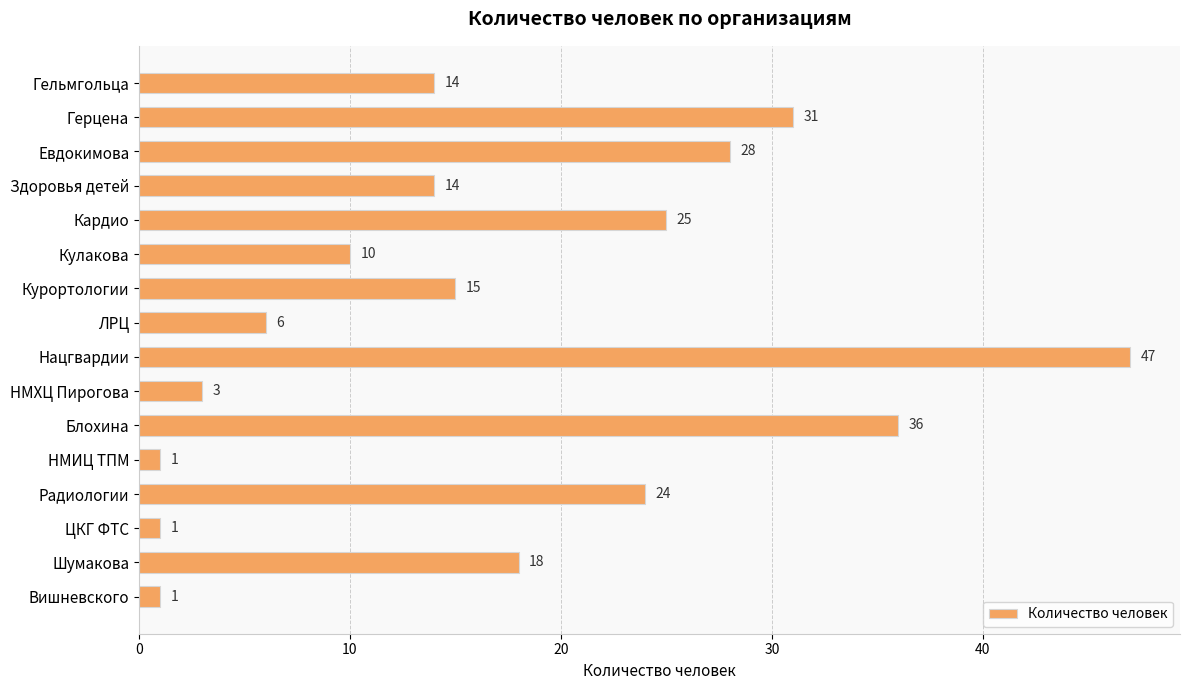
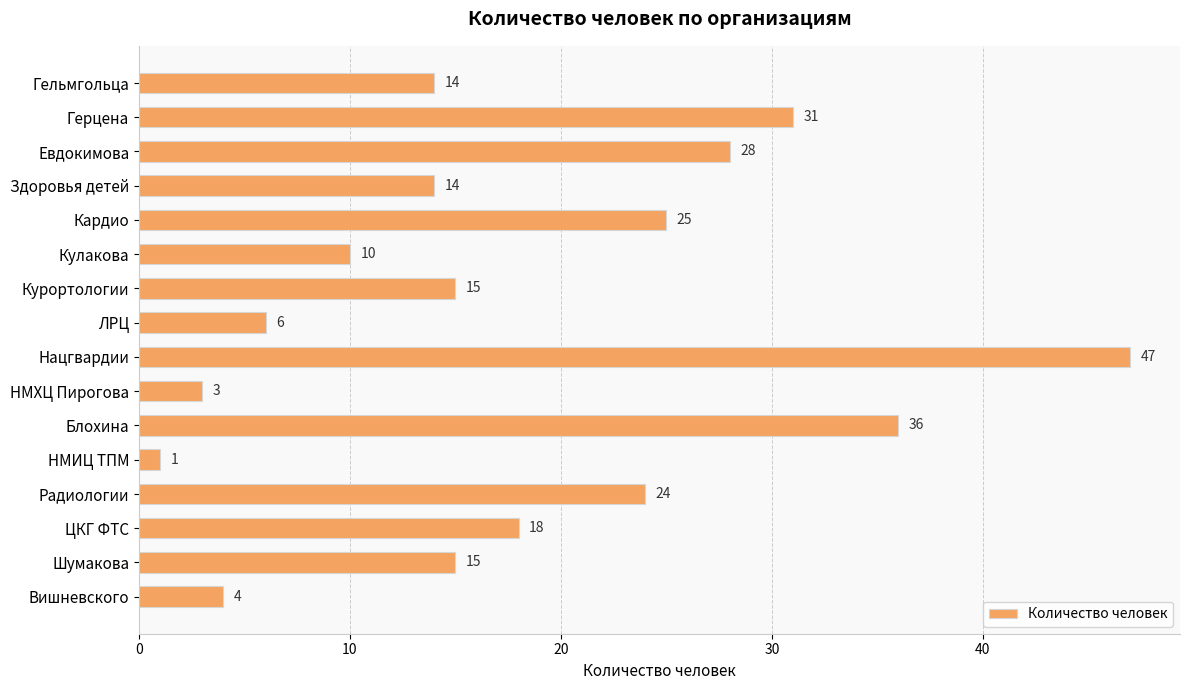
ЦКГ ФТС: 1 -> 18
Шумакова: 18 -> 15
Вишневского: 1 -> 4
